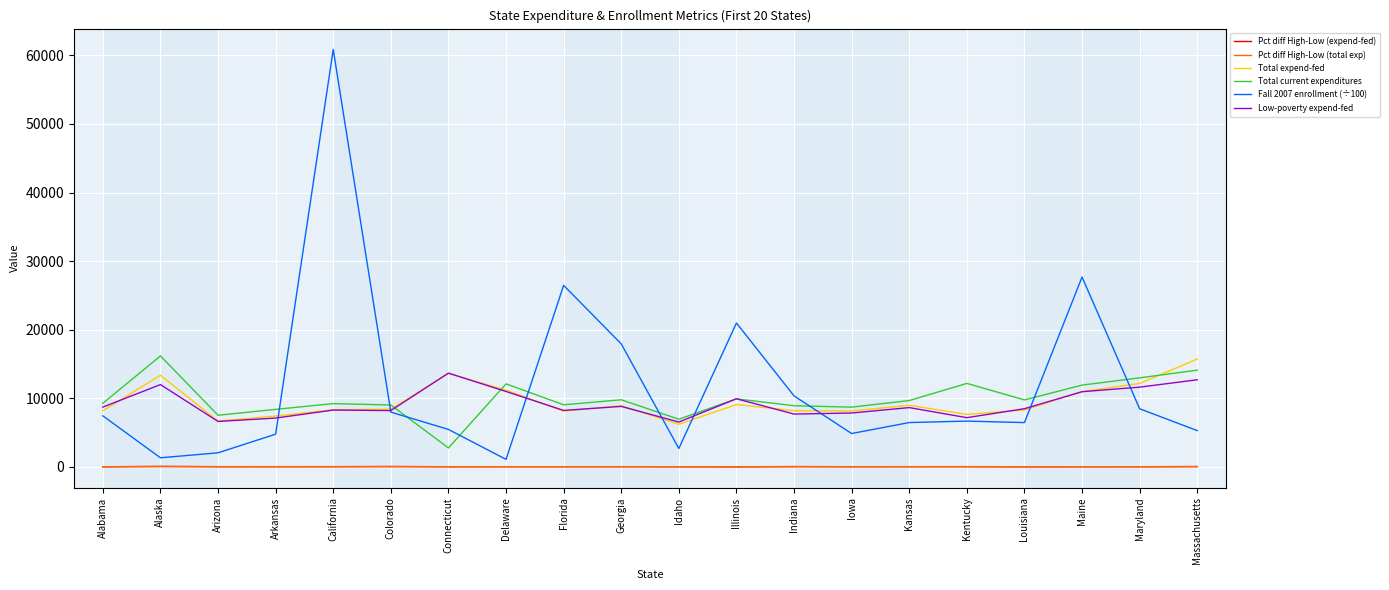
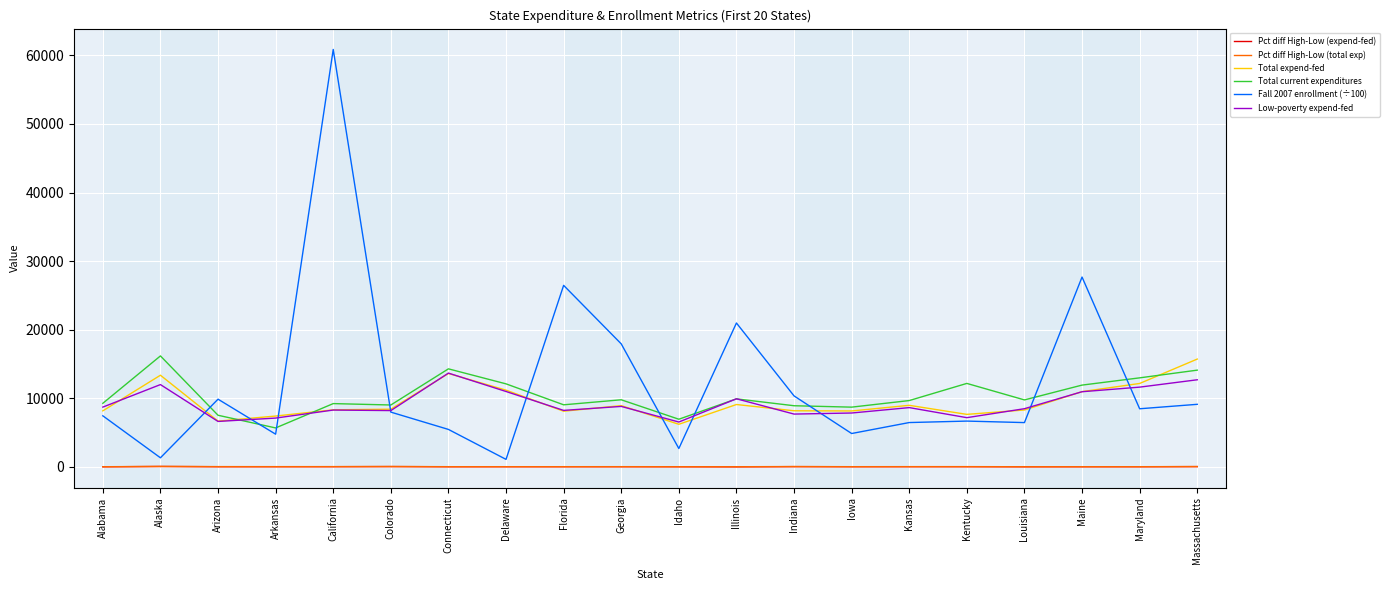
Fall 2007 enrollment (÷100), Arizona: 2000 -> 10000
Total current expenditures, Arkansas: 8000 -> 6000
Total current expenditures, Connecticut: 3000 -> 14000
Fall 2007 enrollment (÷100), Massachusetts: 5000 -> 9000
